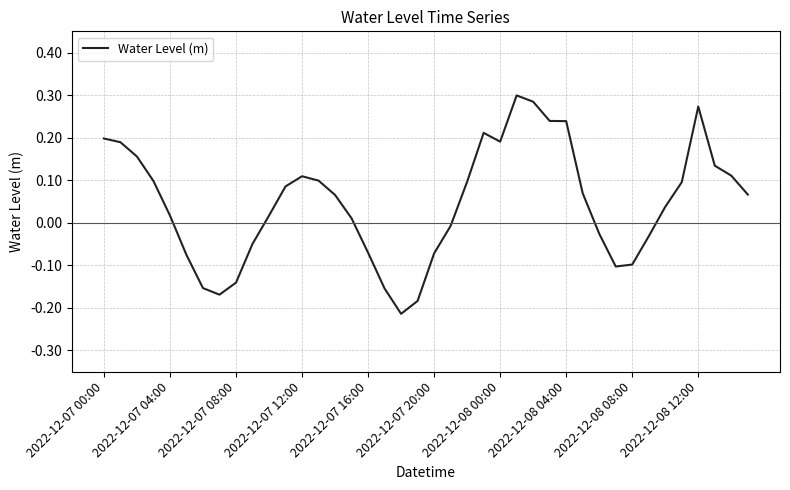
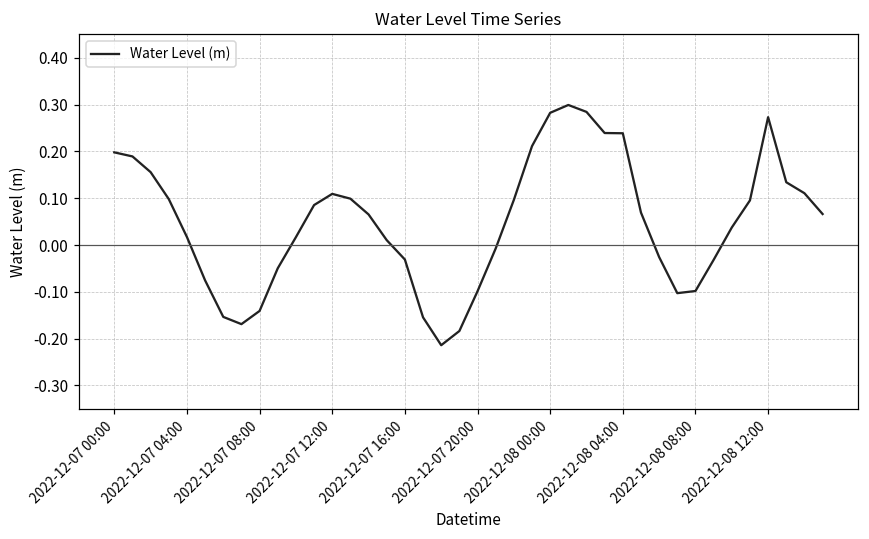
2022-12-07 16:00: -0.07 -> -0.03
2022-12-07 20:00: -0.07 -> -0.10
2022-12-08 00:00: 0.19 -> 0.28
